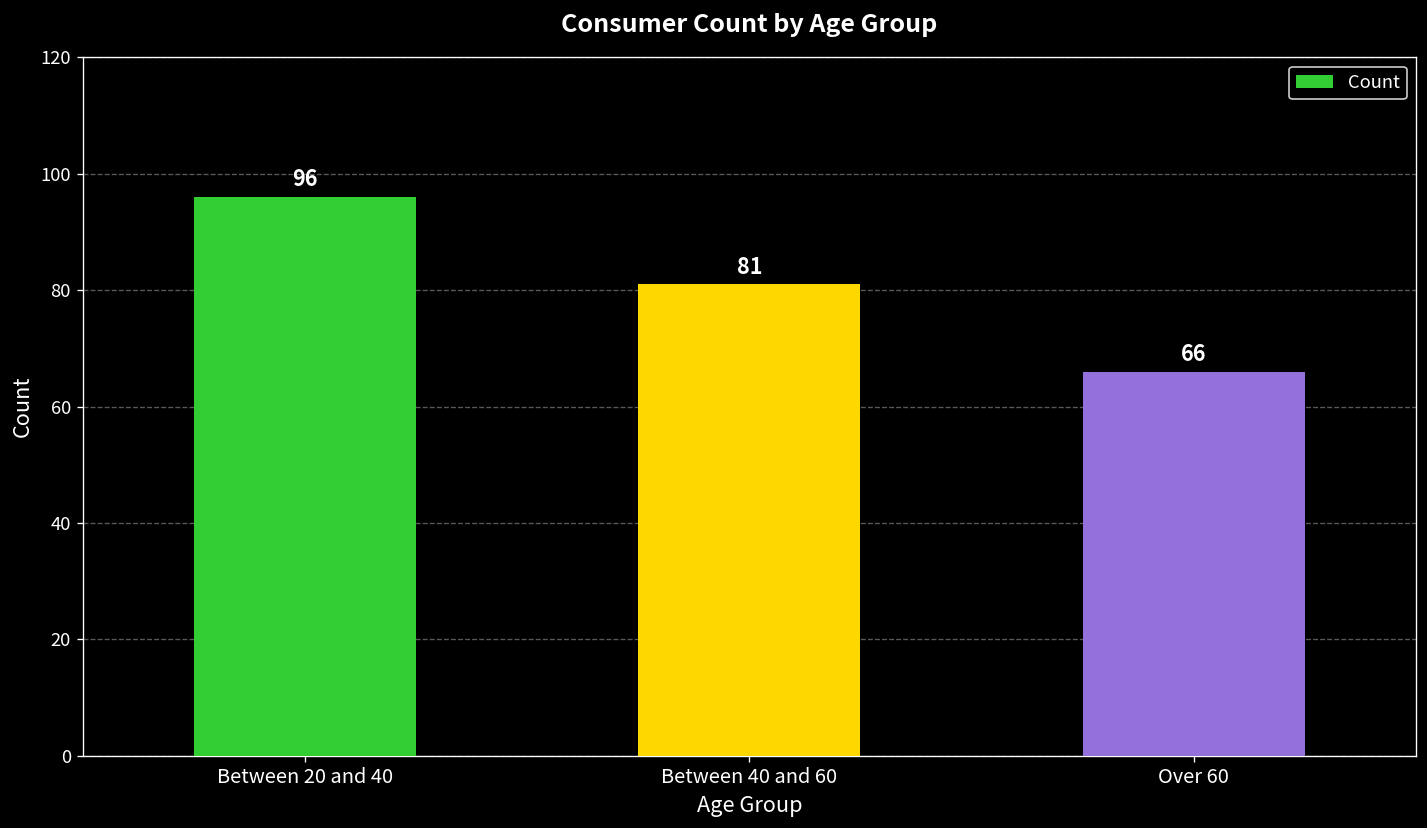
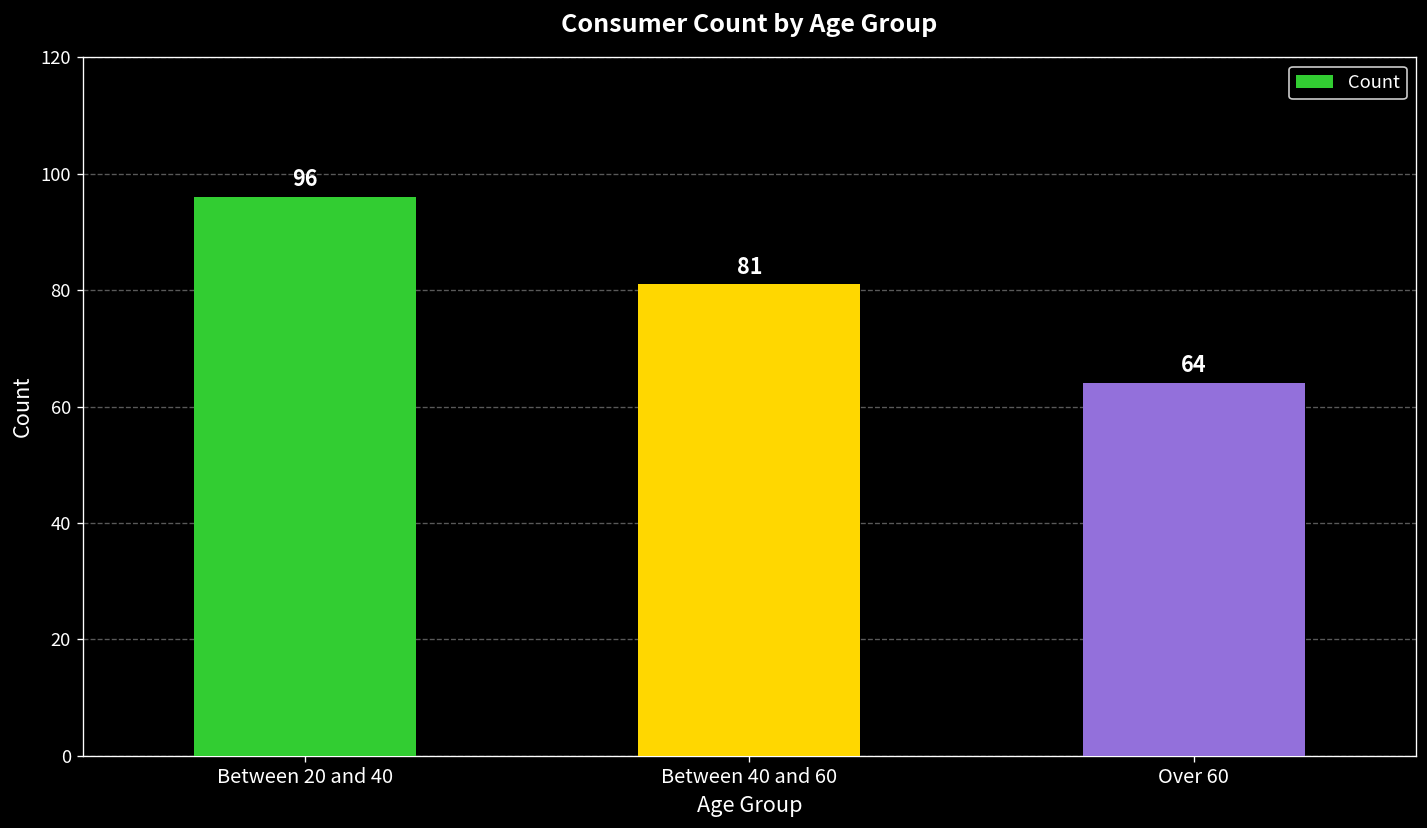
Over 60: 66 -> 64
